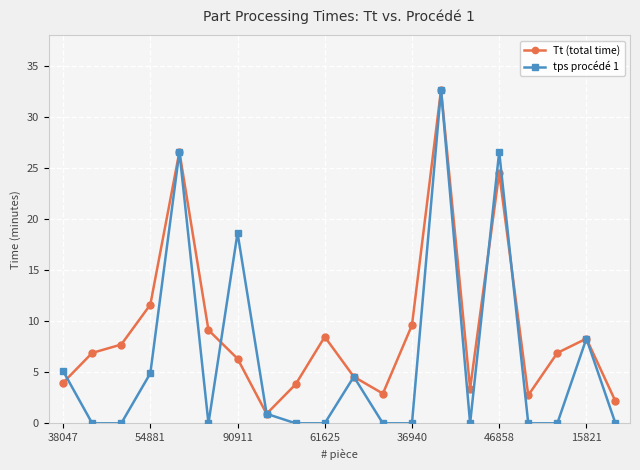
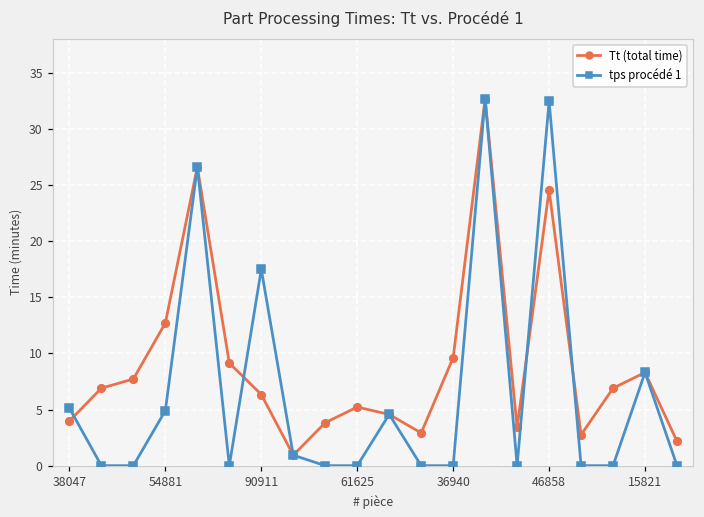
Tt (total time), 54881: 11.6 -> 12.7
tps procédé 1, 90911: 18.7 -> 17.5
Tt (total time), 61625: 8.5 -> 5.2
tps procédé 1, 46858: 26.6 -> 32.5
